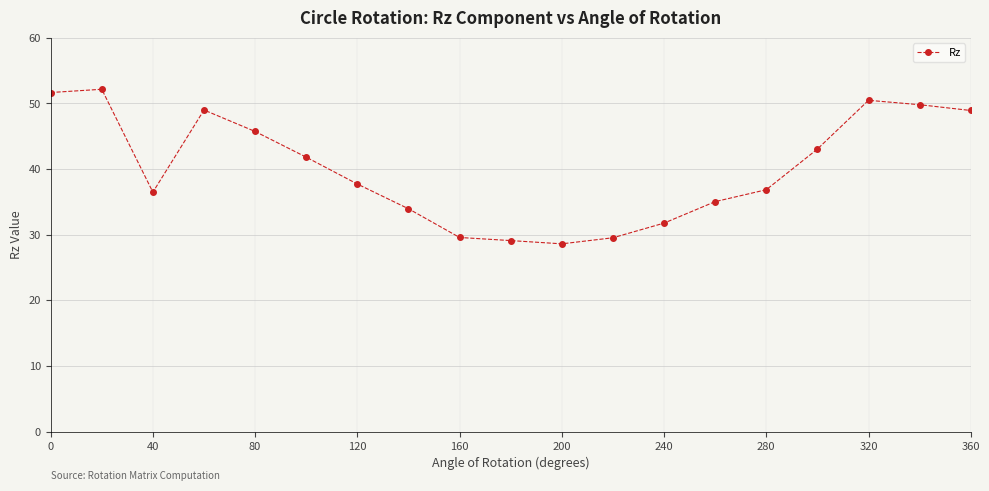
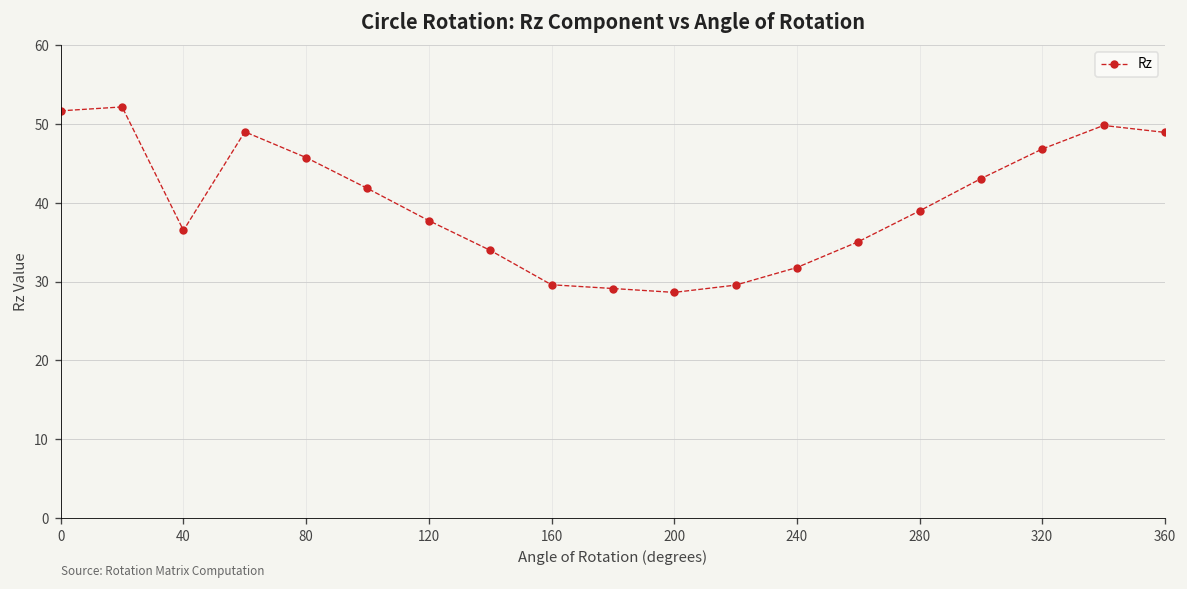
280: 37 -> 39
320: 50 -> 47
